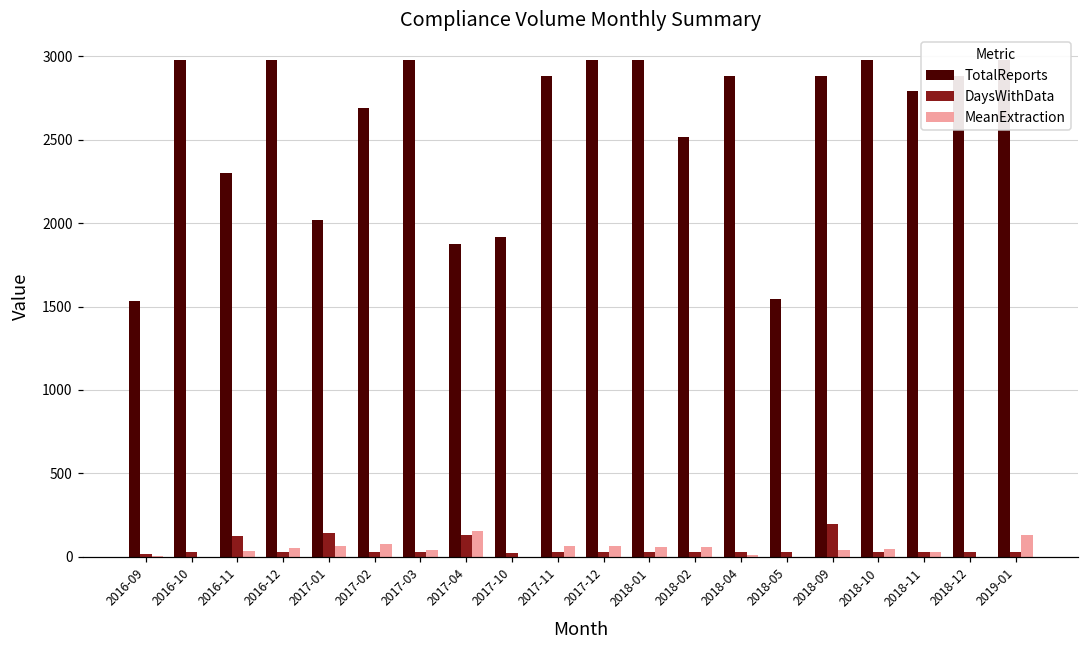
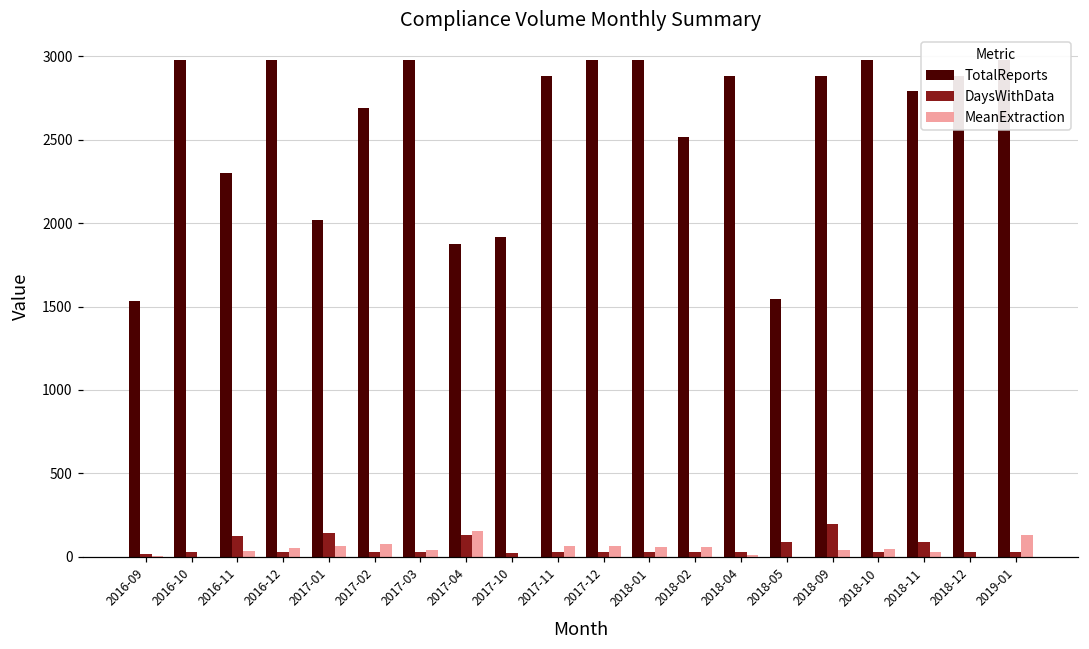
DaysWithData, 2018-05: 30 -> 90
DaysWithData, 2018-11: 30 -> 90
